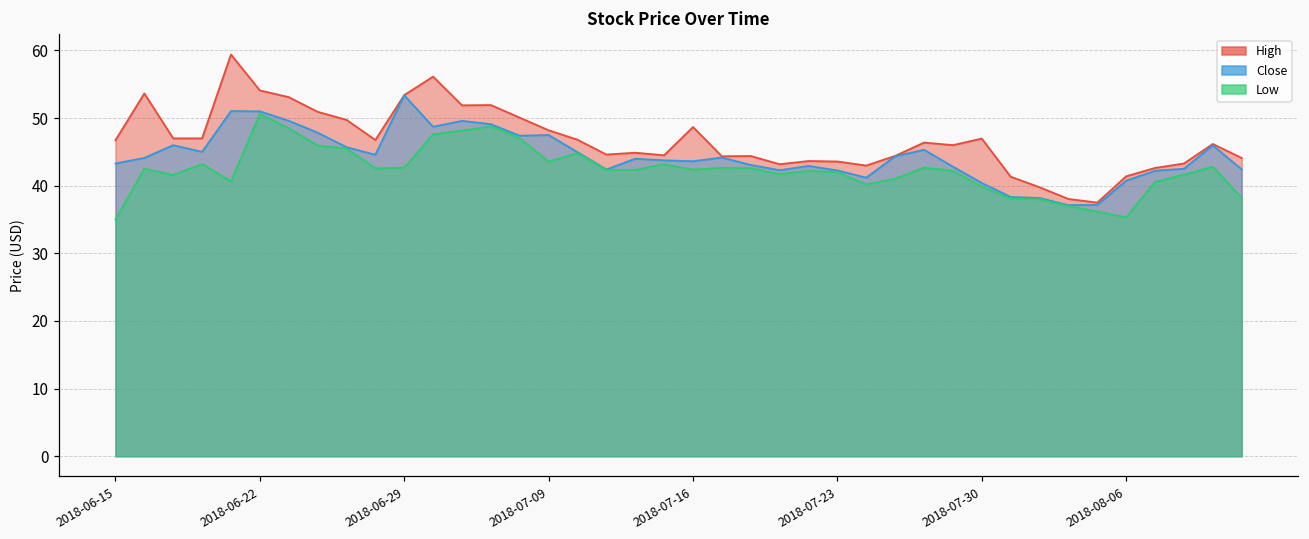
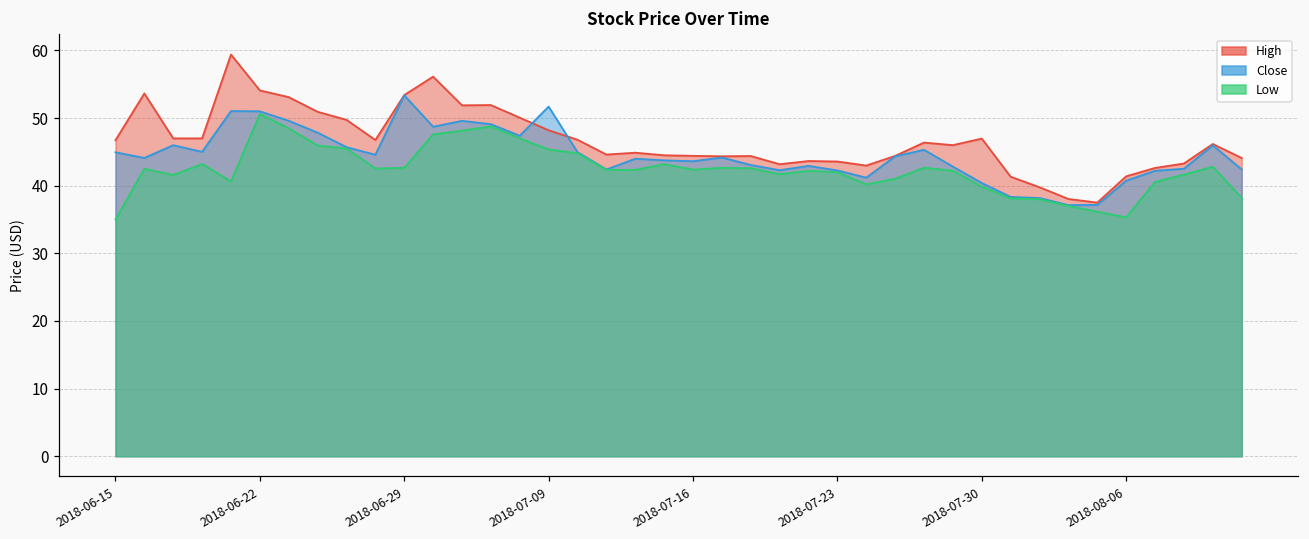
Close, 2018-06-15: 43 -> 45
Close, 2018-07-09: 48 -> 52
Low, 2018-07-09: 44 -> 45
High, 2018-07-16: 49 -> 44
